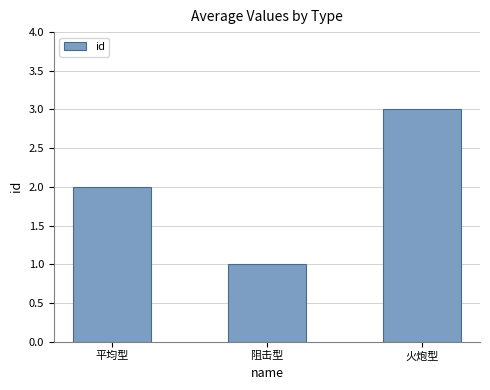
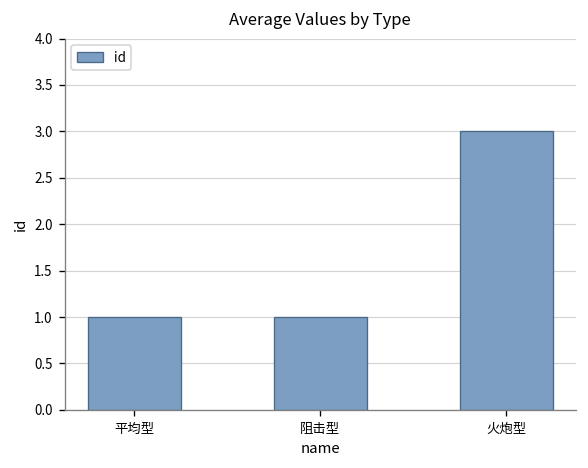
平均型: 2 -> 1
